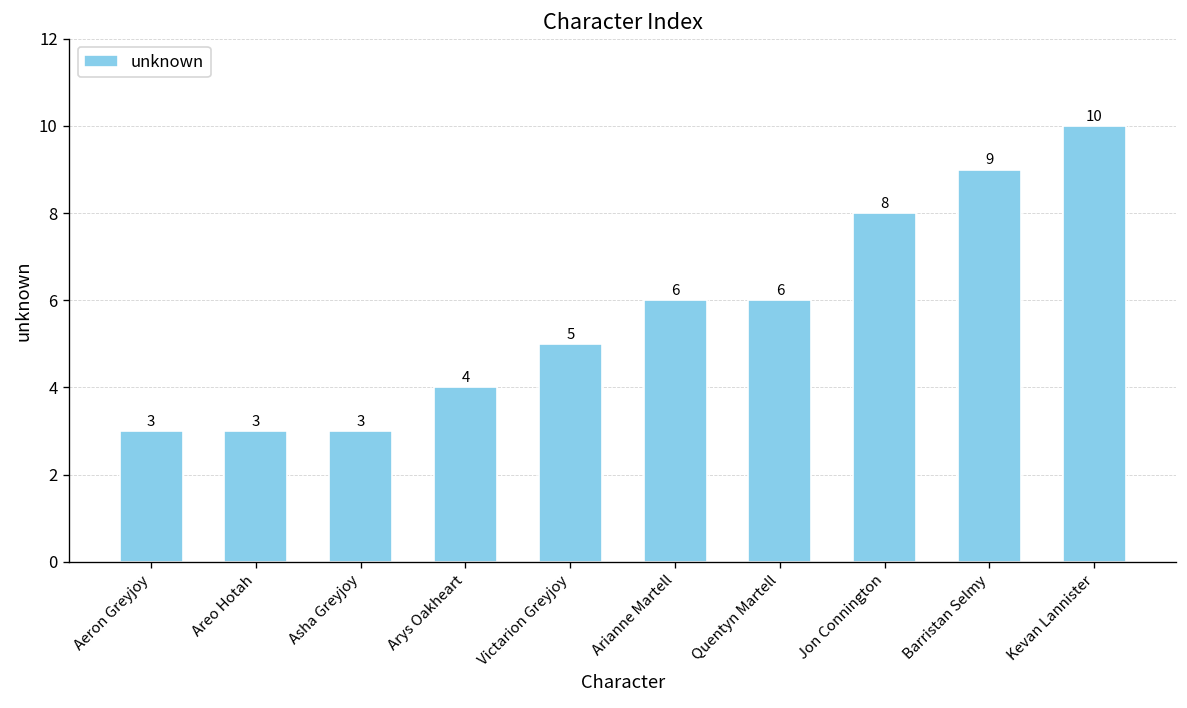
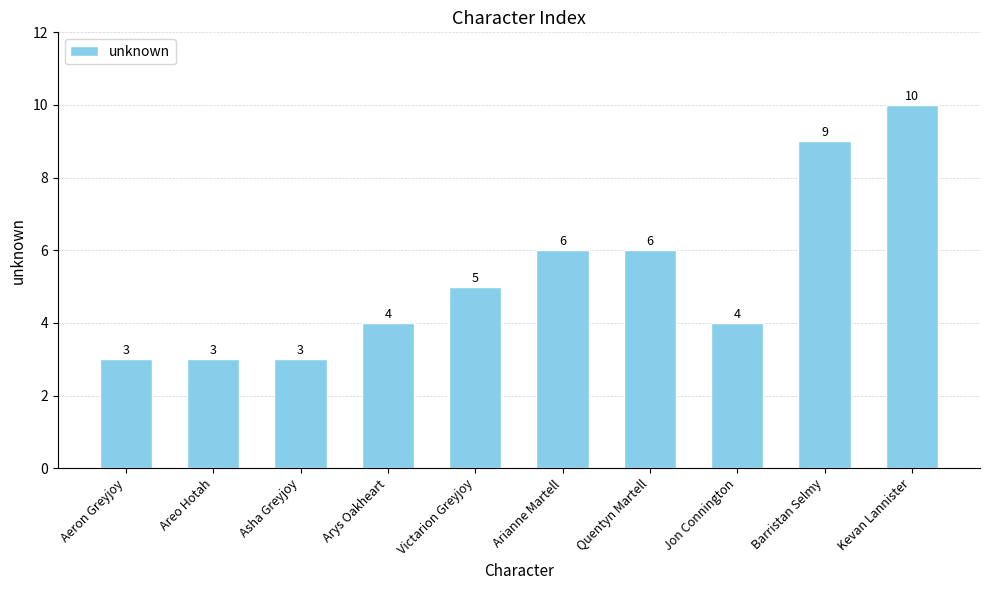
Jon Connington: 8 -> 4
